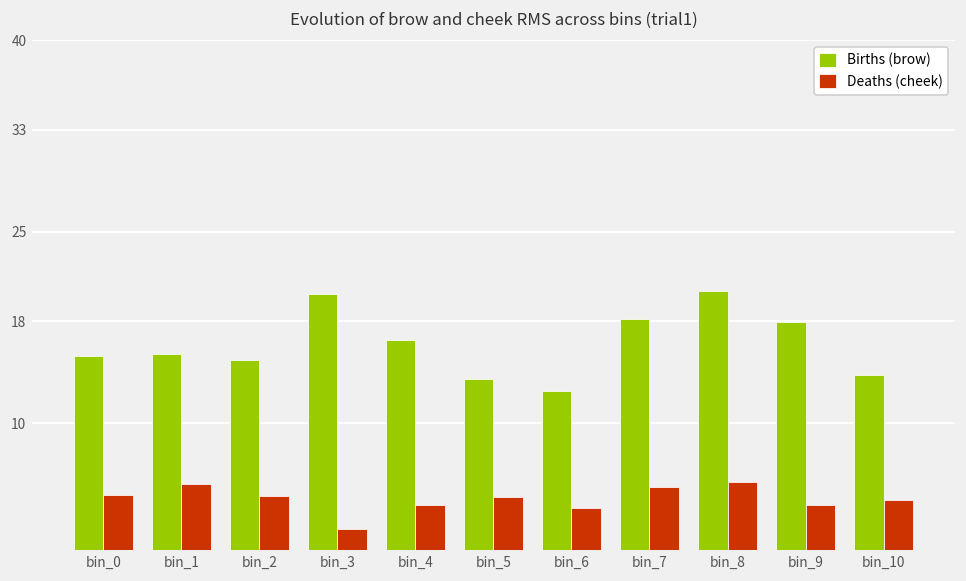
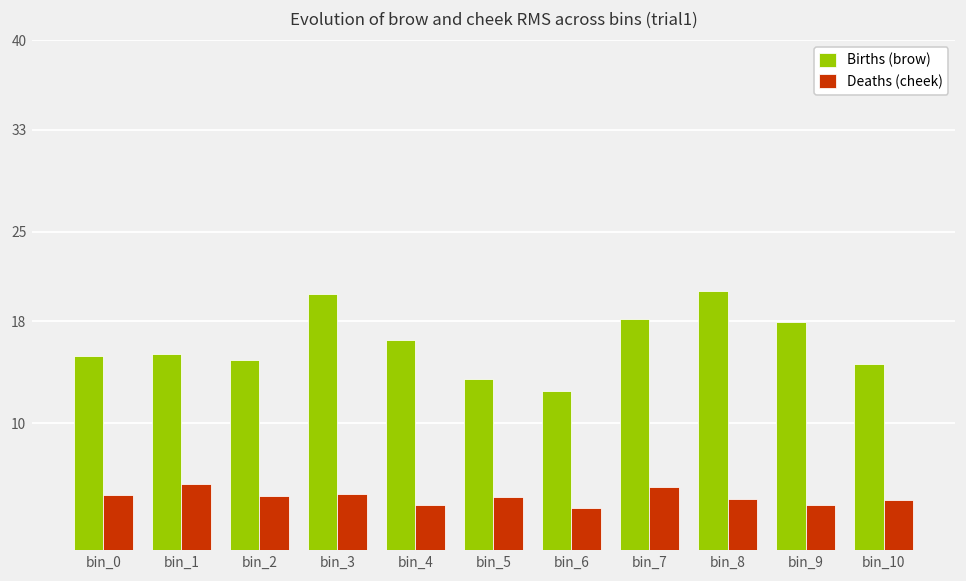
Deaths (cheek), bin_3: 1.6 -> 4.5
Deaths (cheek), bin_8: 5.3 -> 4.0
Births (brow), bin_10: 13.7 -> 14.6
